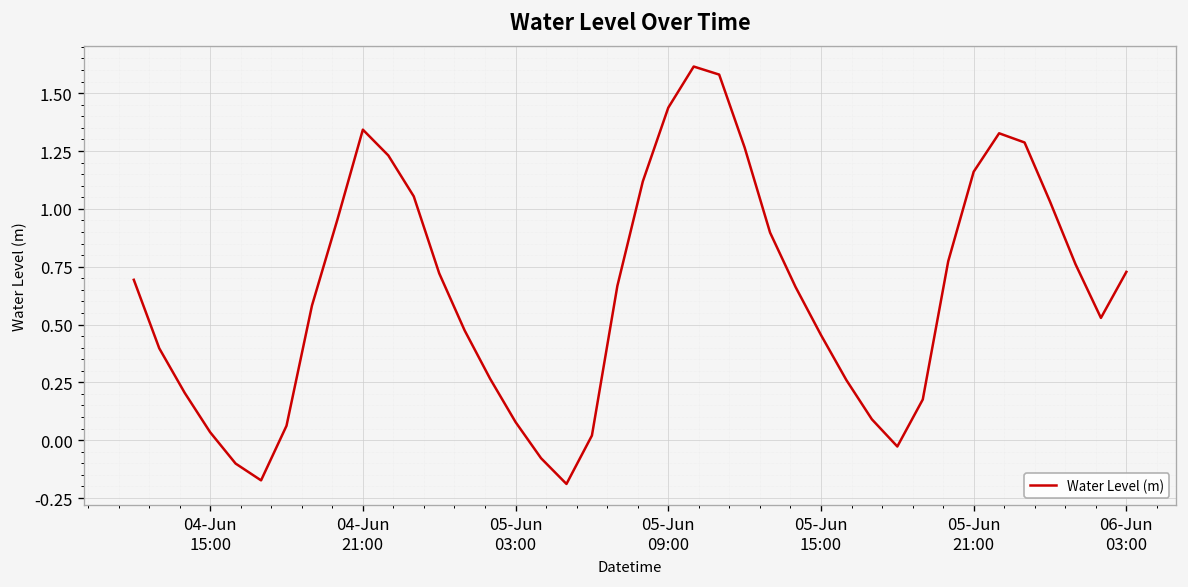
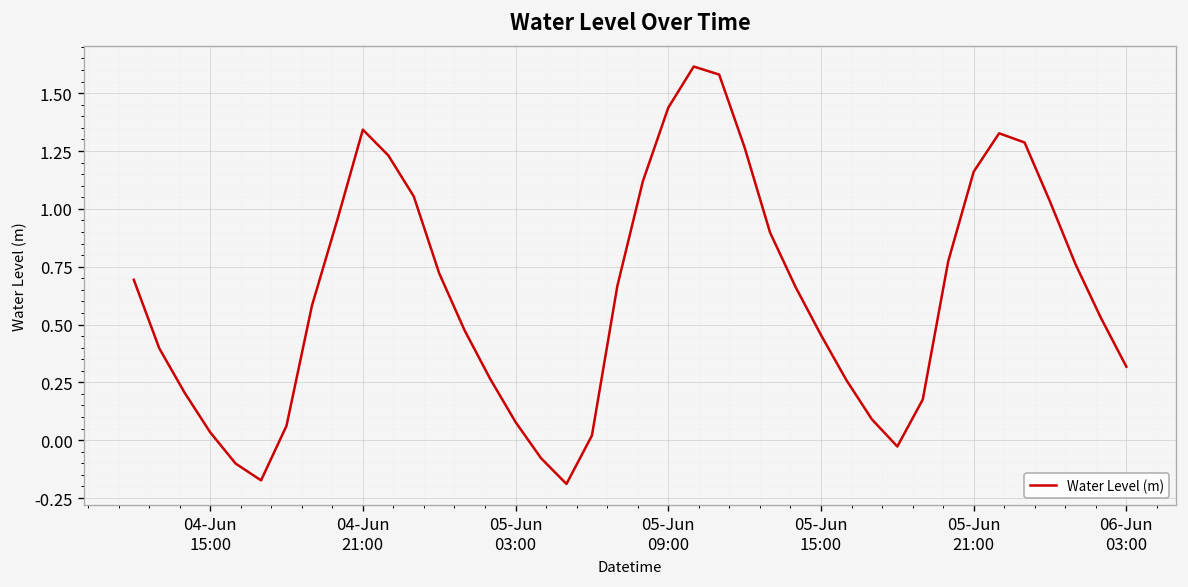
06-Jun 03:00: 0.73 -> 0.32
